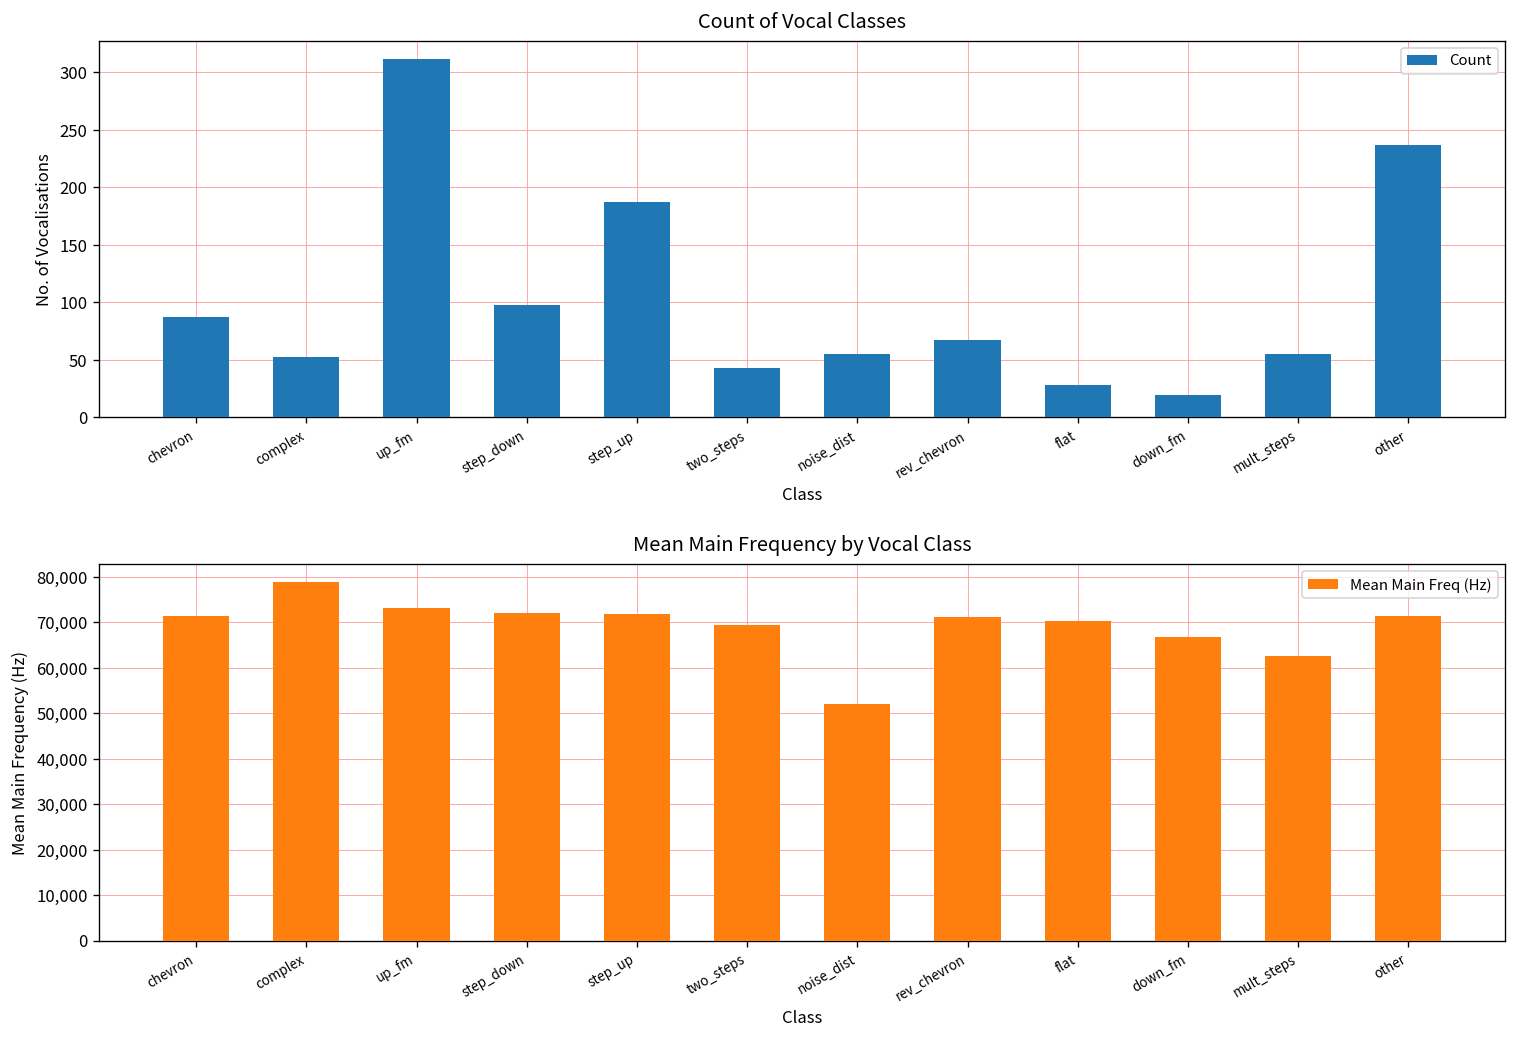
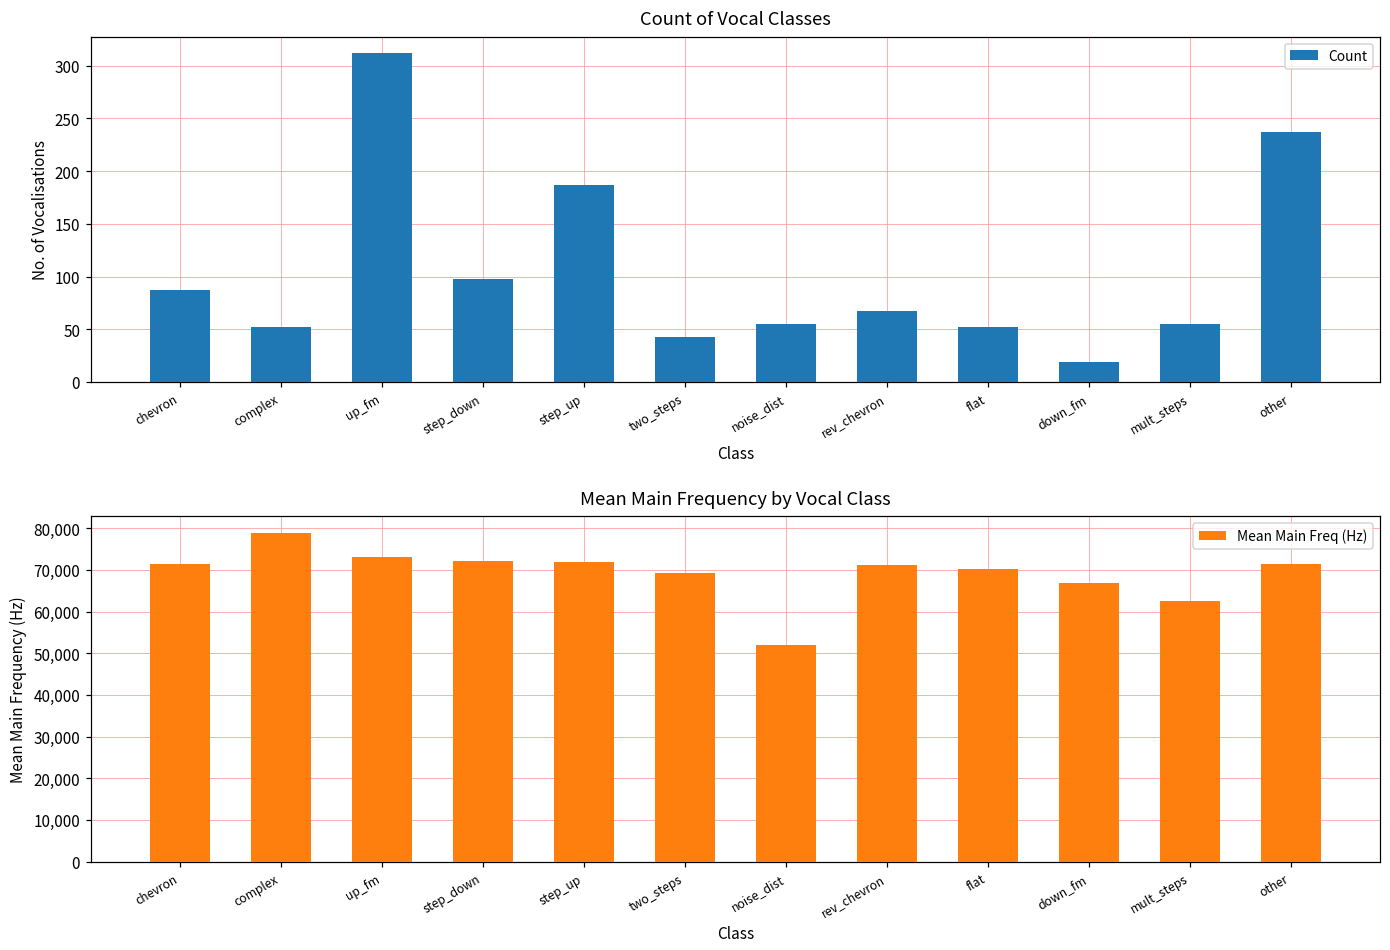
Count of Vocal Classes, flat: 30 -> 50
